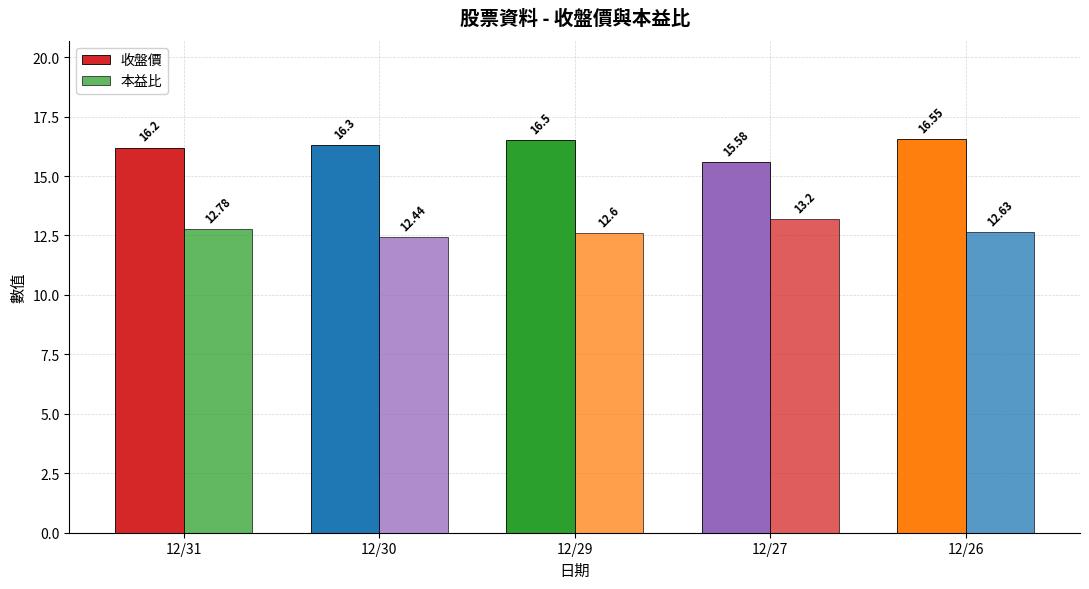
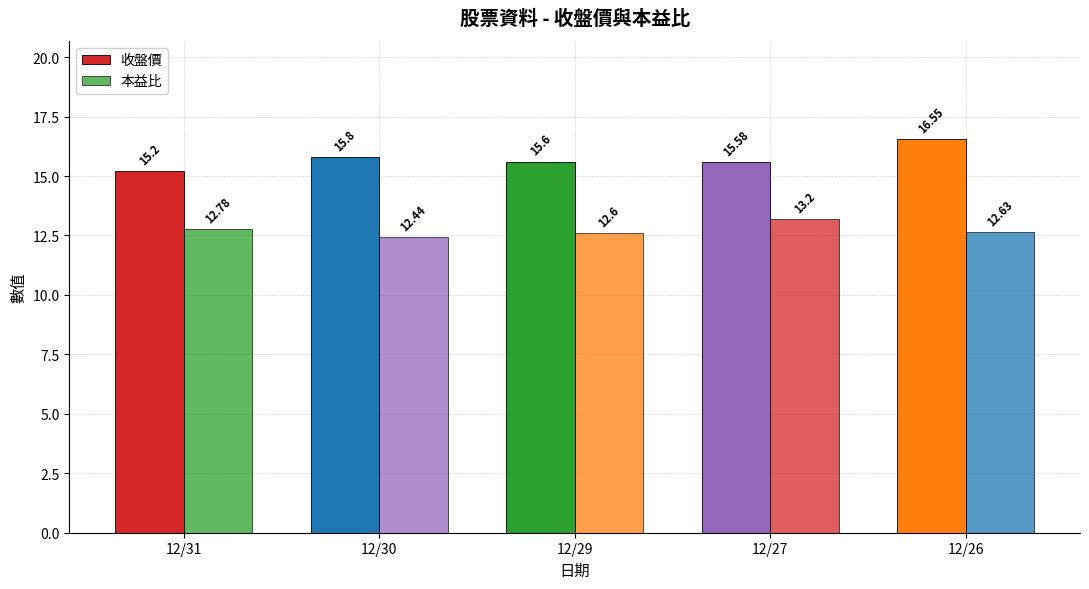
收盤價, 12/31: 16.2 -> 15.2
收盤價, 12/30: 16.3 -> 15.8
收盤價, 12/29: 16.5 -> 15.6
